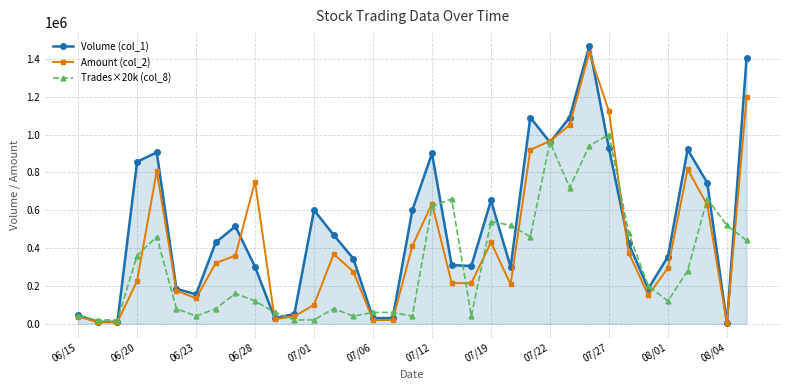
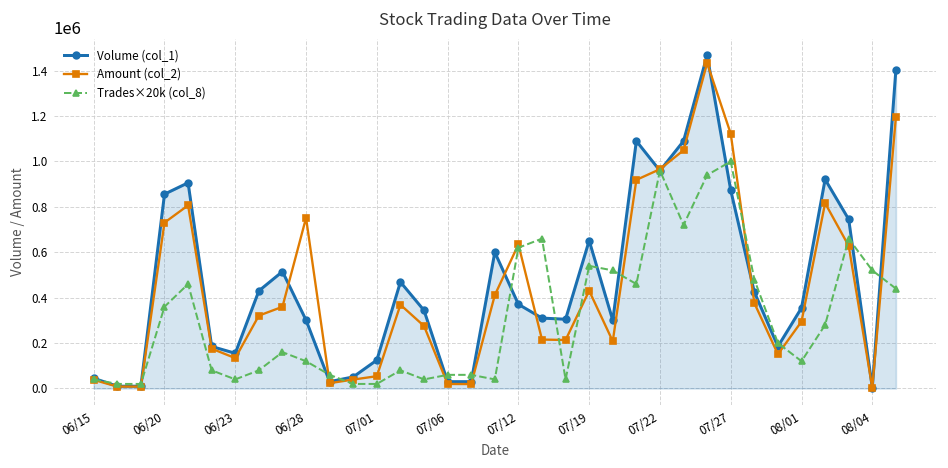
Amount (col_2), 06/20: 230000 -> 730000
Volume (col_1), 07/01: 600000 -> 130000
Amount (col_2), 07/01: 100000 -> 50000
Volume (col_1), 07/12: 900000 -> 370000
Volume (col_1), 07/27: 930000 -> 870000
